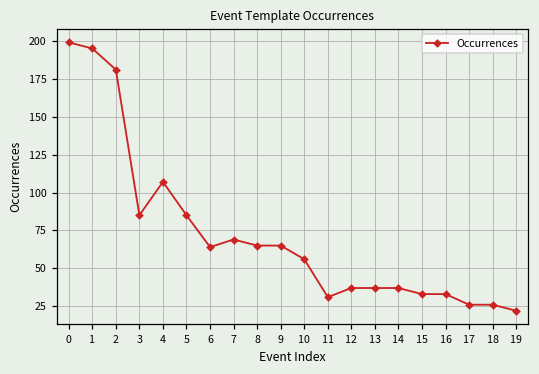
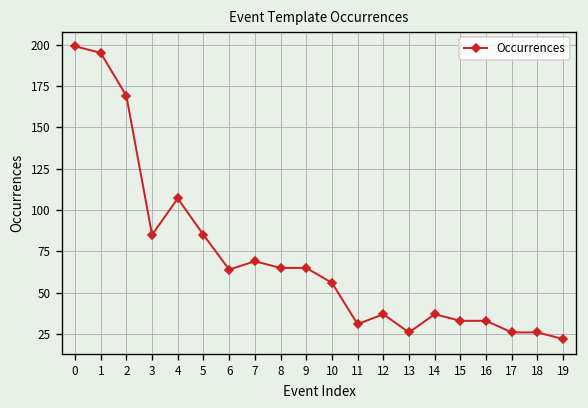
2: 181 -> 169
13: 37 -> 26
